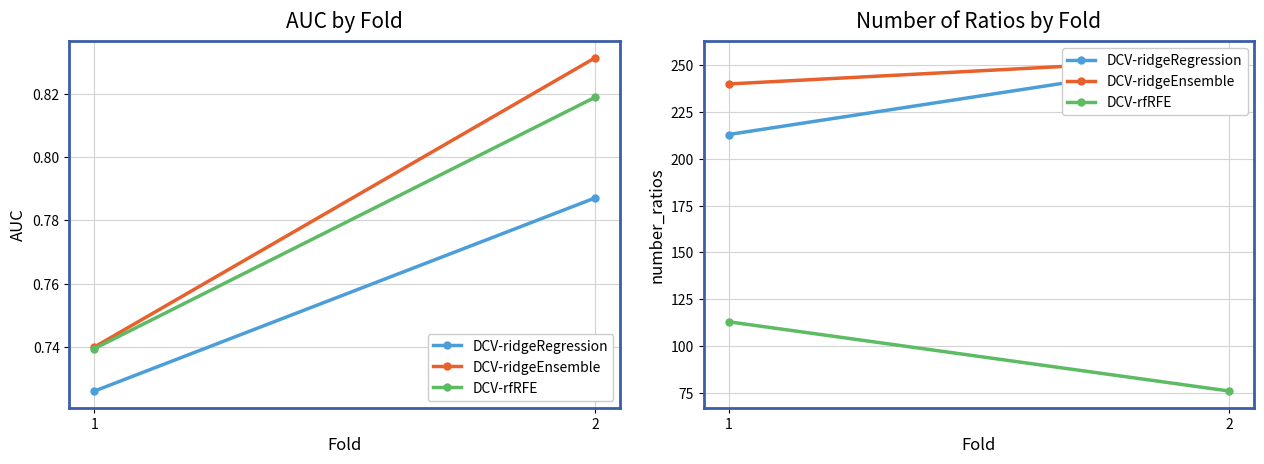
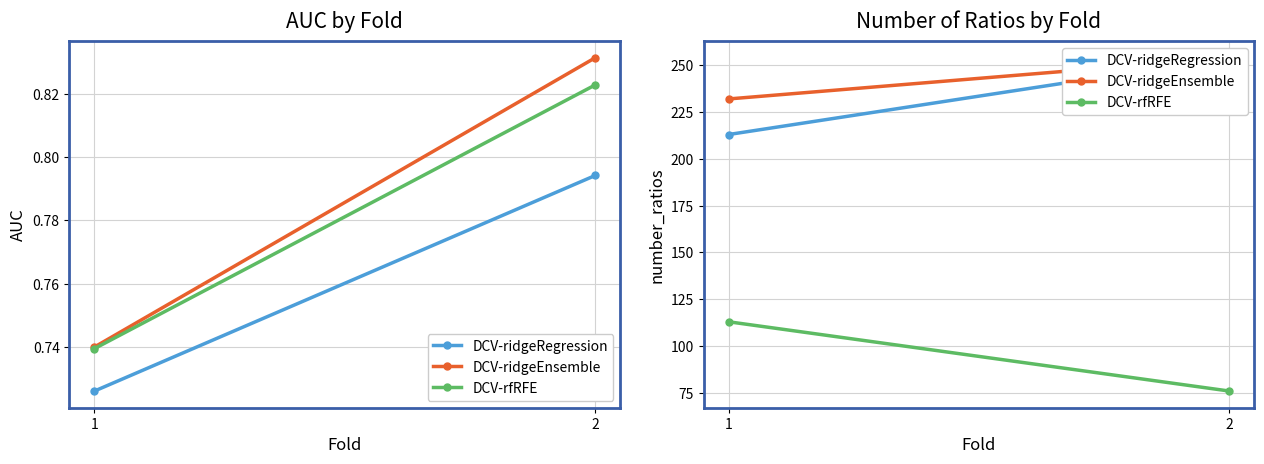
AUC by Fold, DCV-ridgeRegression, 2: 0.787 -> 0.794
AUC by Fold, DCV-rfRFE, 2: 0.819 -> 0.823
Number of Ratios by Fold, DCV-ridgeEnsemble, 1: 240 -> 232
